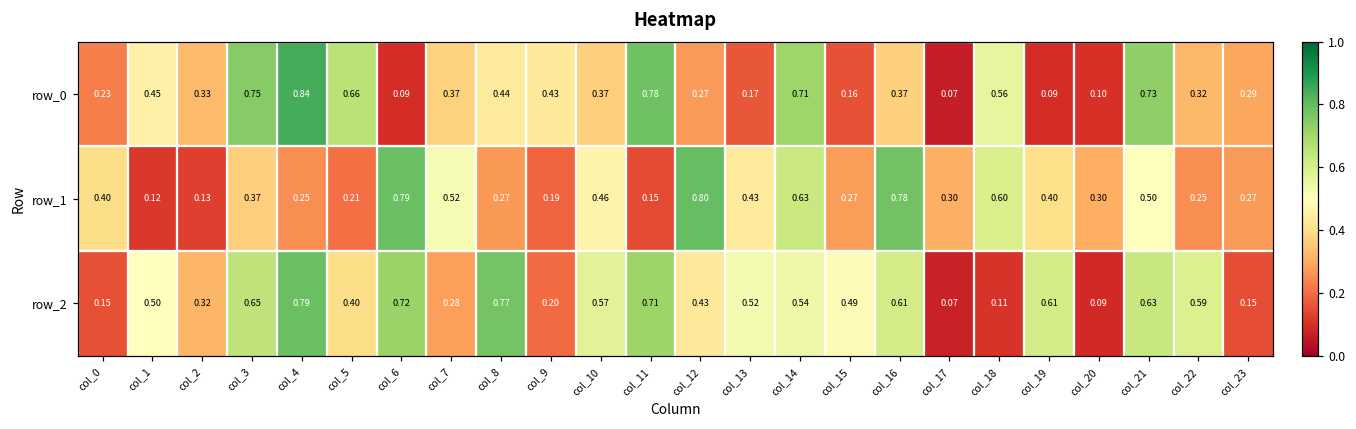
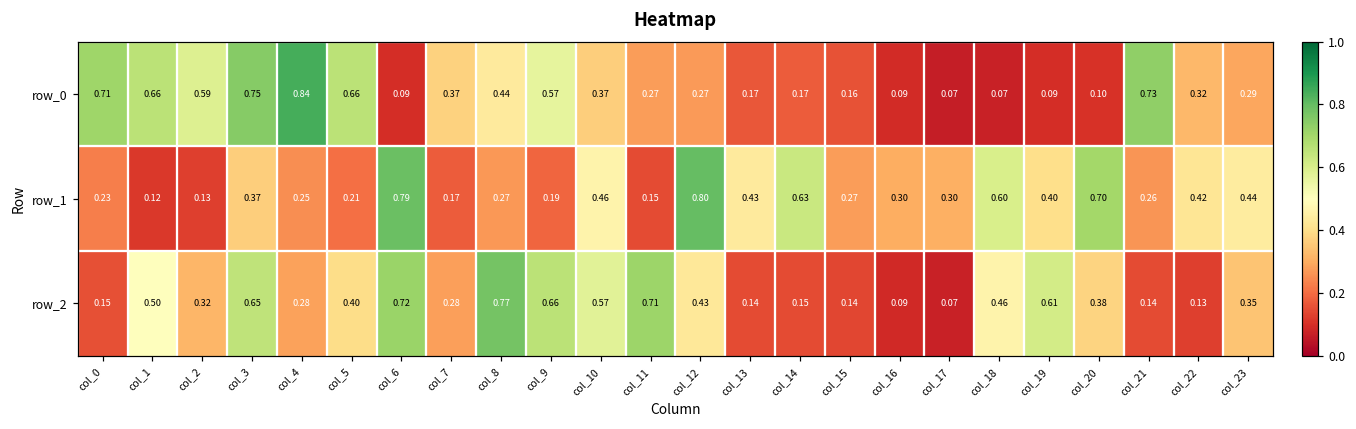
row_0, col_0: 0.23 -> 0.71
row_0, col_1: 0.45 -> 0.66
row_0, col_2: 0.33 -> 0.59
row_0, col_9: 0.43 -> 0.57
row_0, col_11: 0.78 -> 0.27
row_0, col_14: 0.71 -> 0.17
row_0, col_16: 0.37 -> 0.09
row_0, col_18: 0.56 -> 0.07
row_1, col_0: 0.40 -> 0.23
row_1, col_7: 0.52 -> 0.17
row_1, col_16: 0.78 -> 0.30
row_1, col_20: 0.30 -> 0.70
row_1, col_21: 0.50 -> 0.26
row_1, col_22: 0.25 -> 0.42
row_1, col_23: 0.27 -> 0.44
row_2, col_4: 0.79 -> 0.28
row_2, col_9: 0.20 -> 0.66
row_2, col_13: 0.52 -> 0.14
row_2, col_14: 0.54 -> 0.15
row_2, col_15: 0.49 -> 0.14
row_2, col_16: 0.61 -> 0.09
row_2, col_18: 0.11 -> 0.46
row_2, col_20: 0.09 -> 0.38
row_2, col_21: 0.63 -> 0.14
row_2, col_22: 0.59 -> 0.13
row_2, col_23: 0.15 -> 0.35
